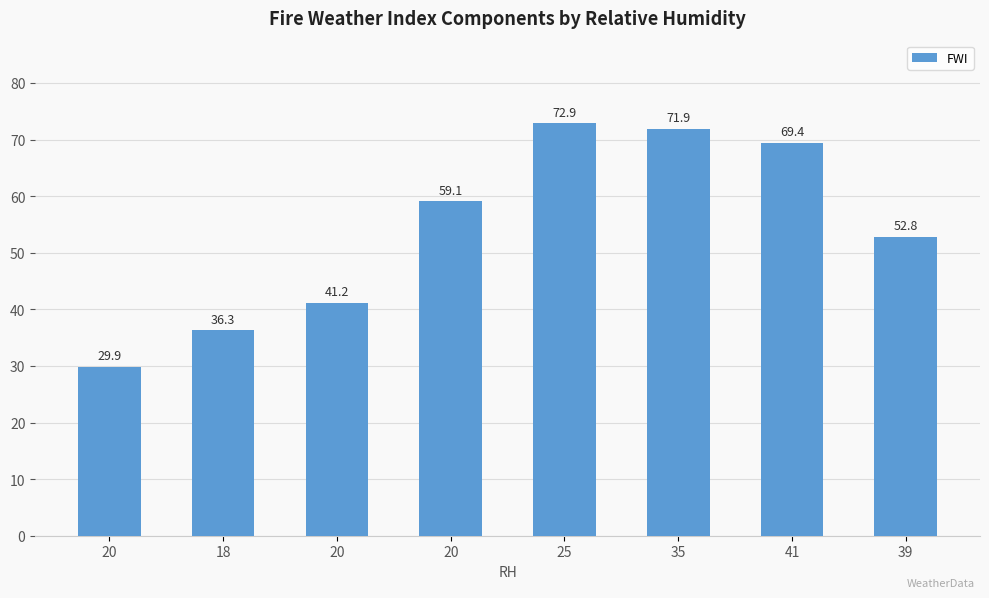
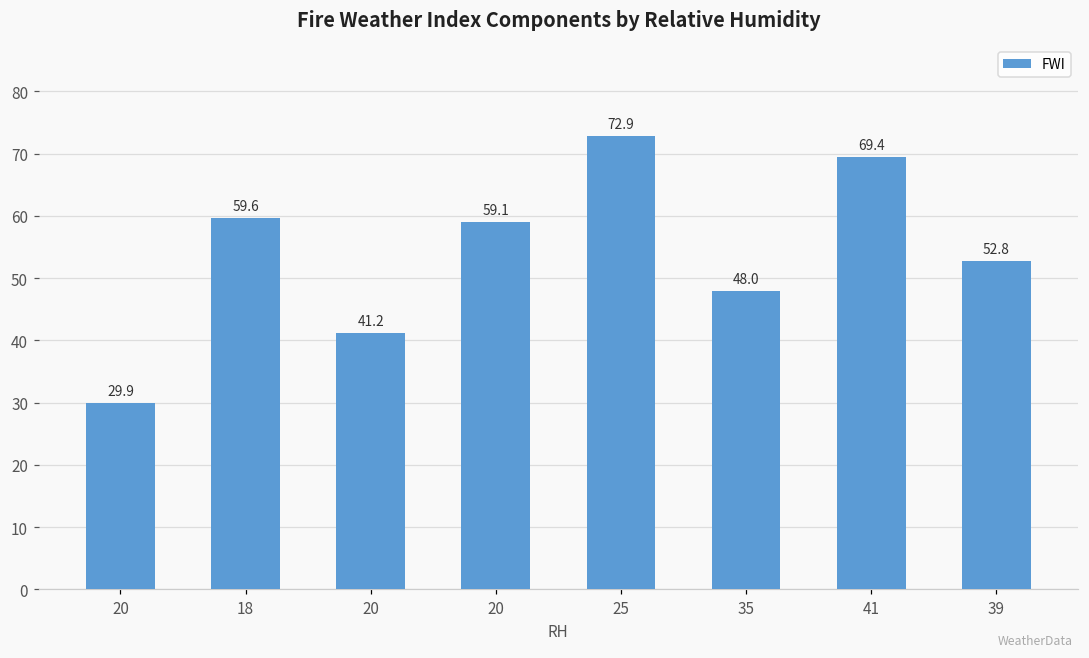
18: 36.3 -> 59.6
35: 71.9 -> 48.0
